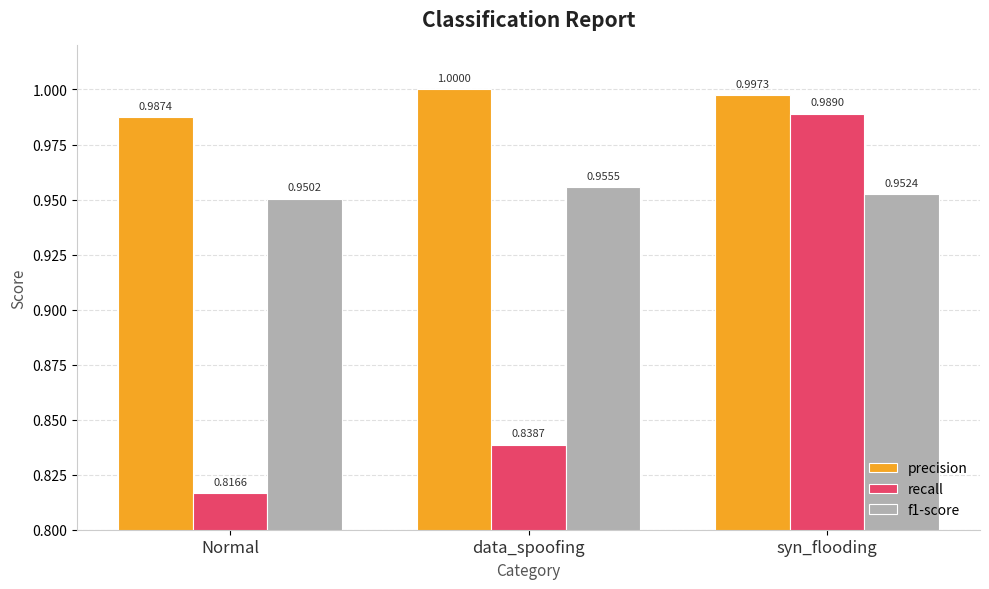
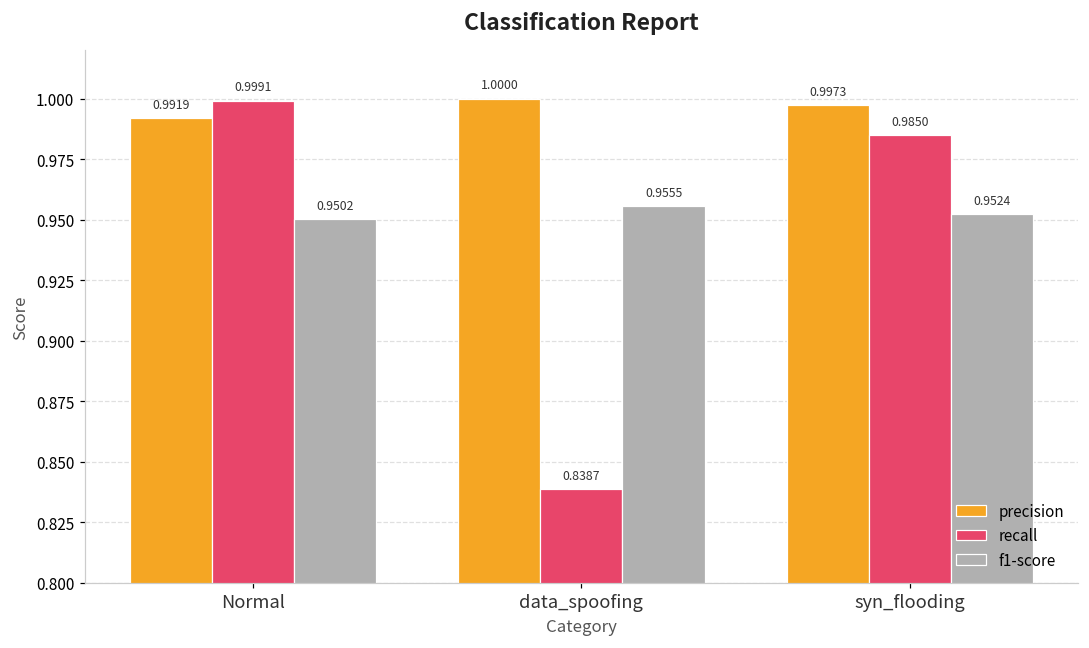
precision, Normal: 0.9874 -> 0.9919
recall, Normal: 0.8166 -> 0.9991
recall, syn_flooding: 0.9890 -> 0.9850
